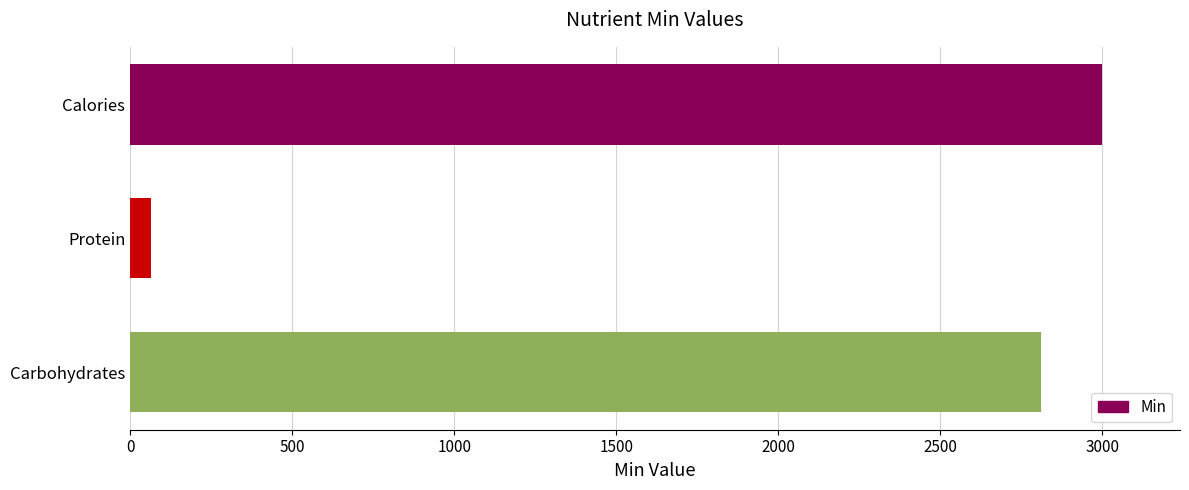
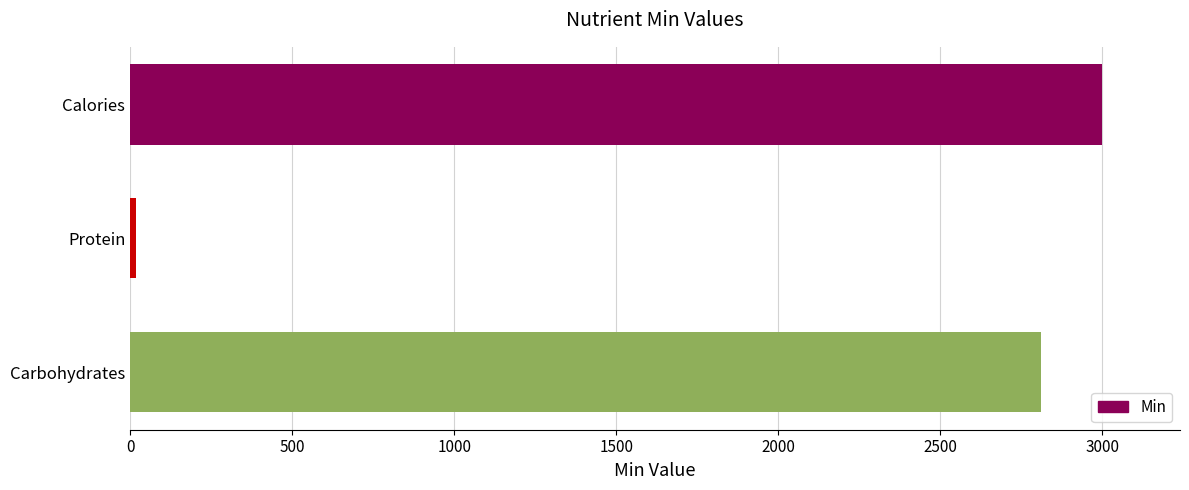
Protein: 70 -> 20
